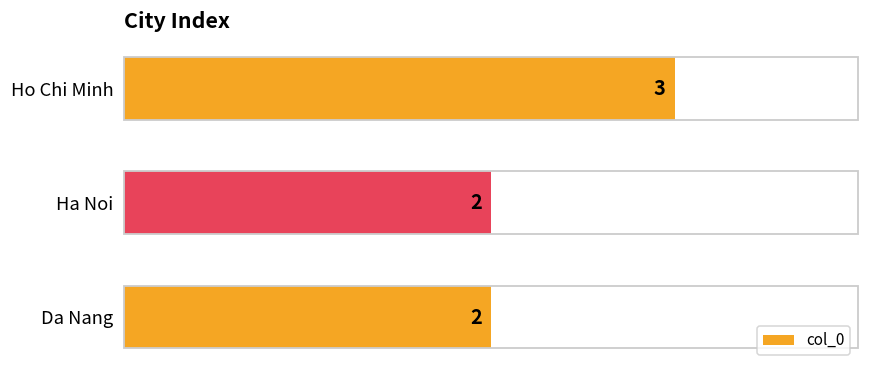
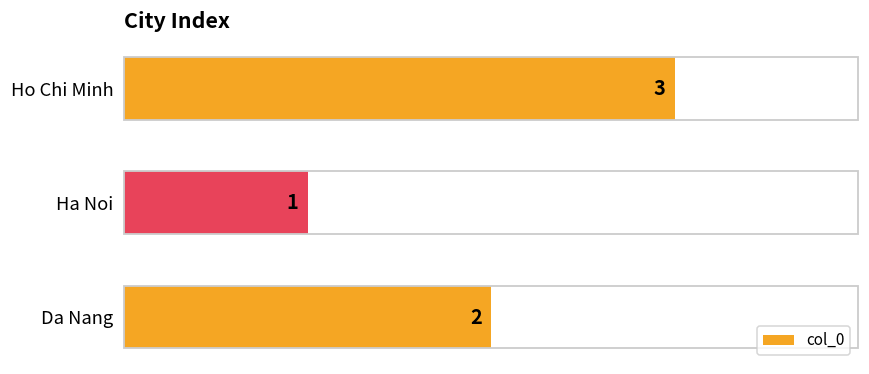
Ha Noi: 2 -> 1
